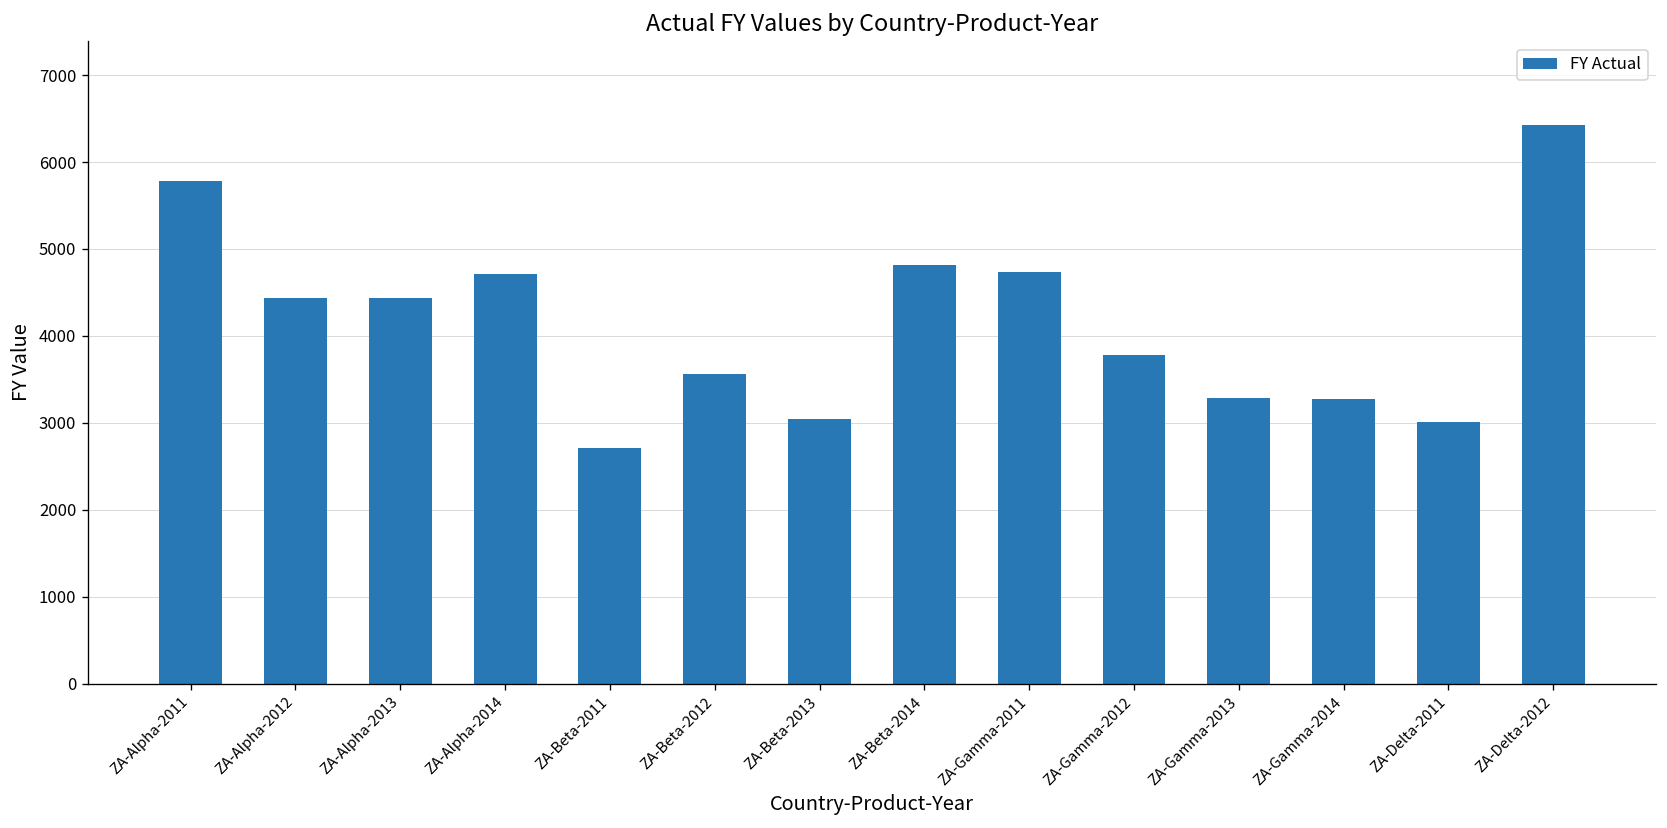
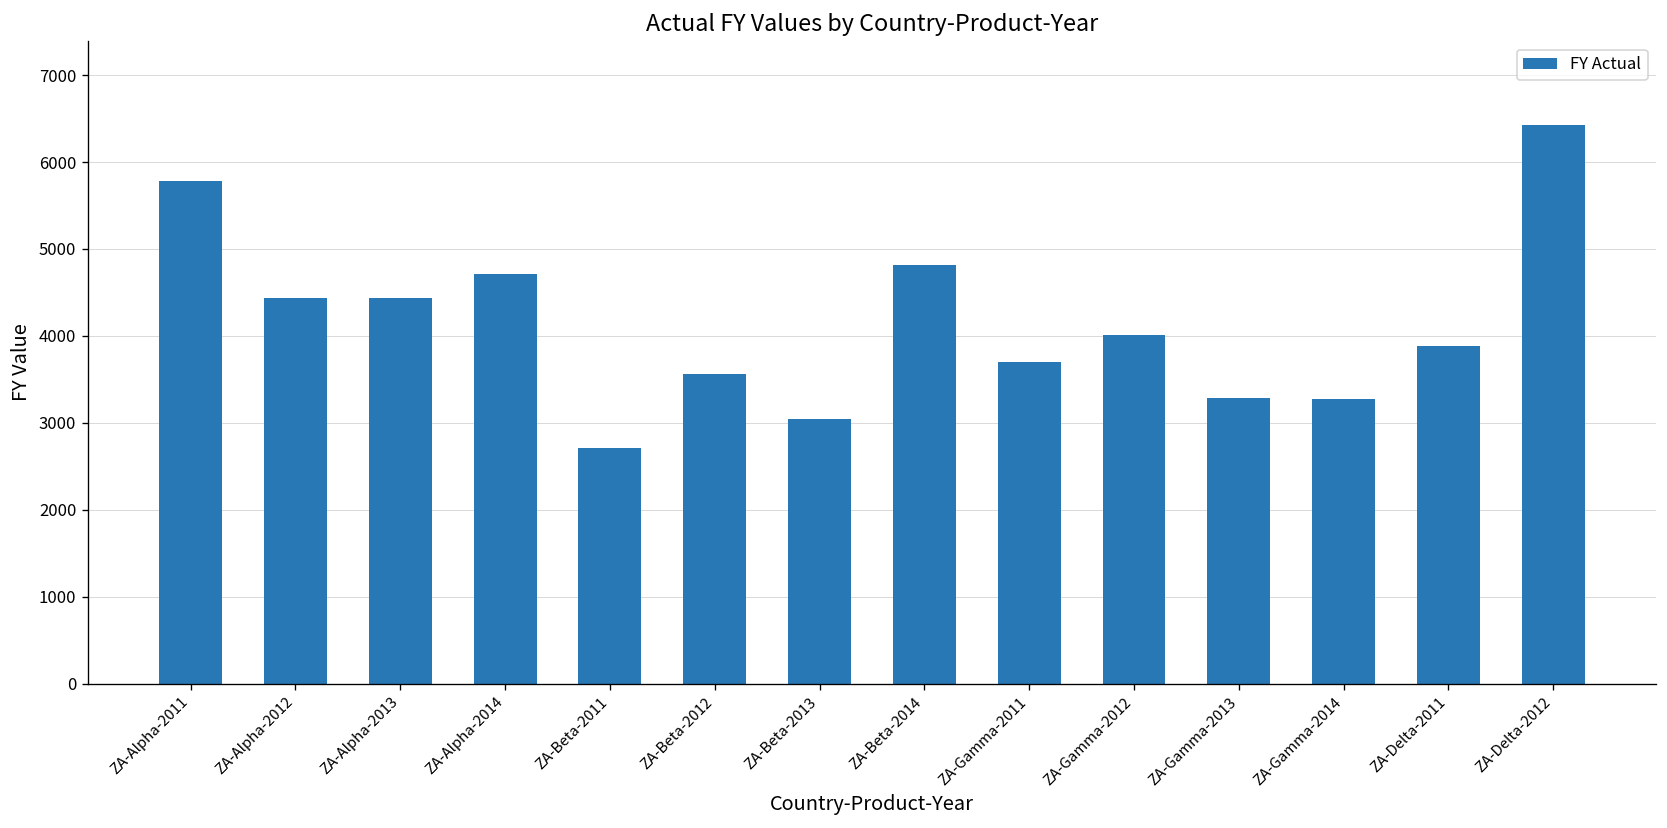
ZA-Gamma-2011: 4700 -> 3700
ZA-Gamma-2012: 3800 -> 4000
ZA-Delta-2011: 3000 -> 3900
